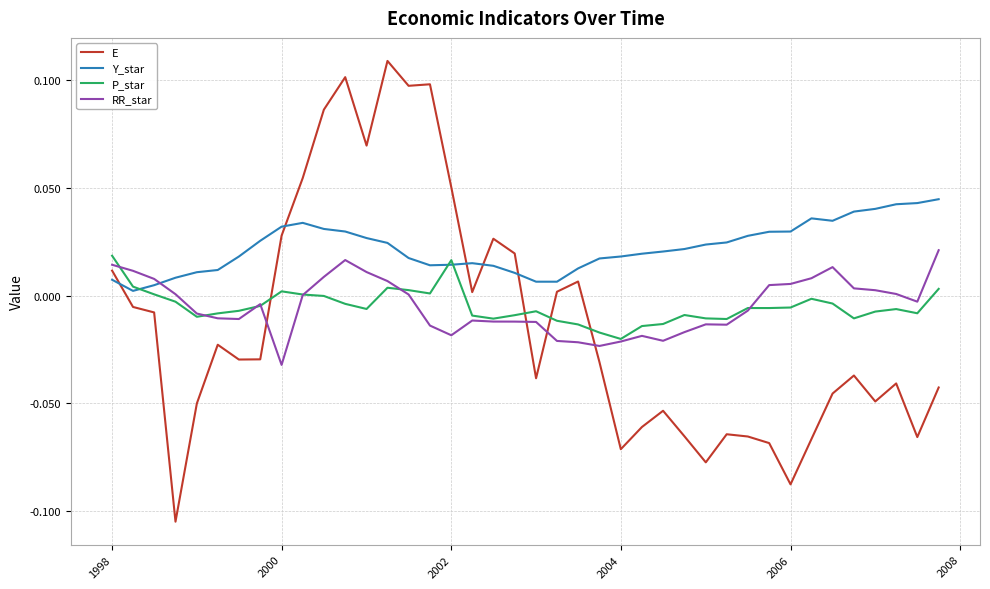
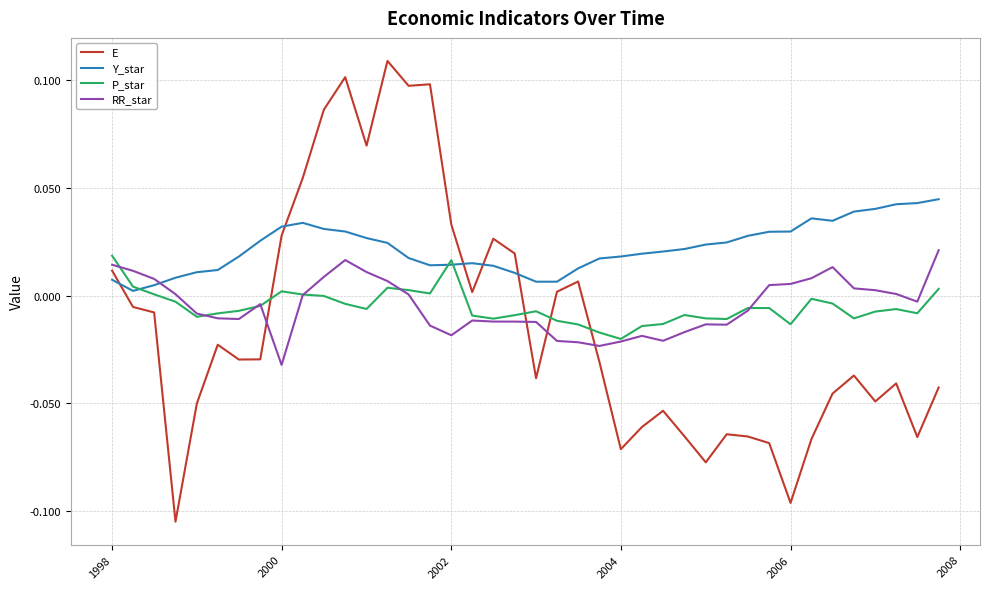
E, 2002: 0.050 -> 0.033
E, 2006: -0.088 -> -0.096
P_star, 2006: -0.006 -> -0.013
